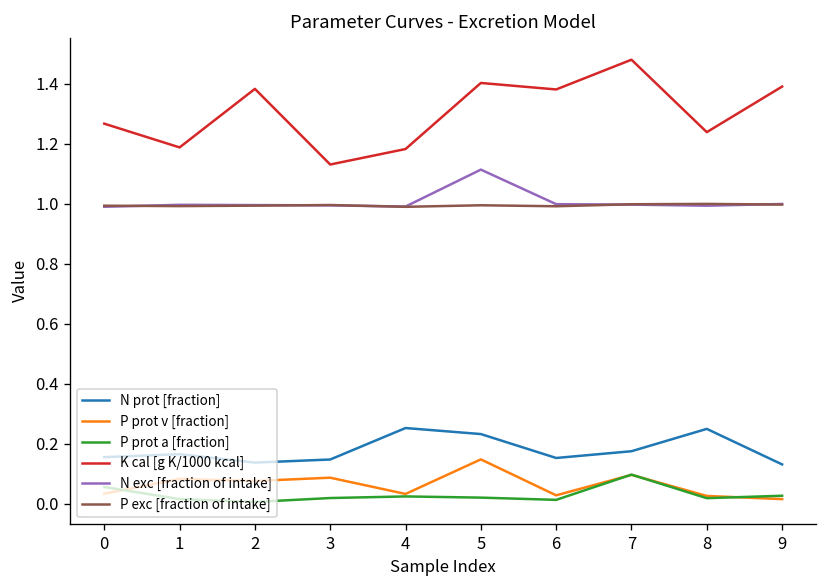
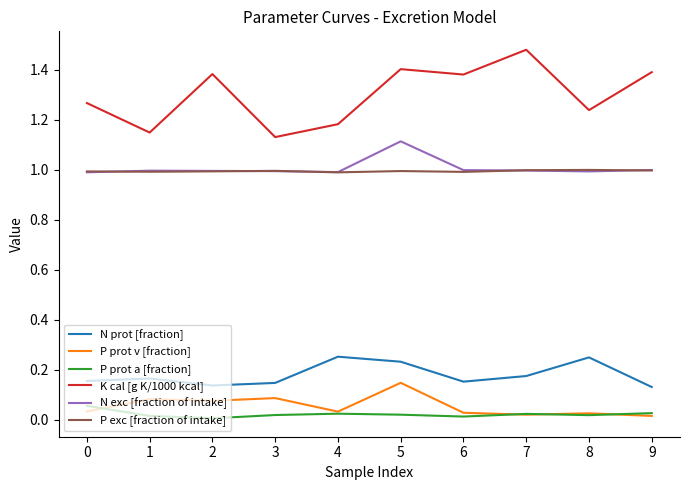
K cal [g K/1000 kcal], 1: 1.19 -> 1.15
P prot v [fraction], 7: 0.10 -> 0.02
P prot a [fraction], 7: 0.10 -> 0.02
